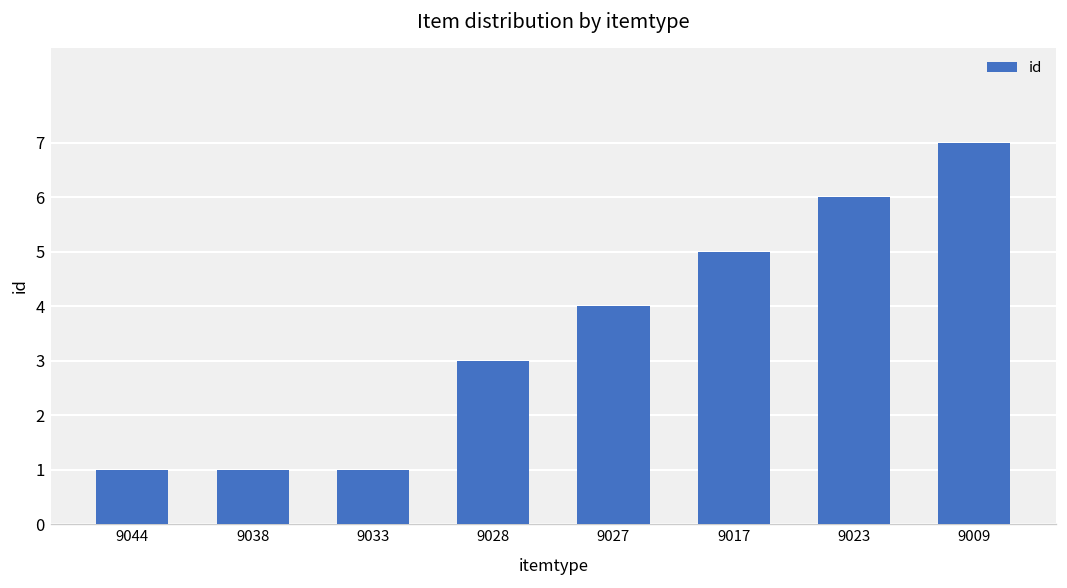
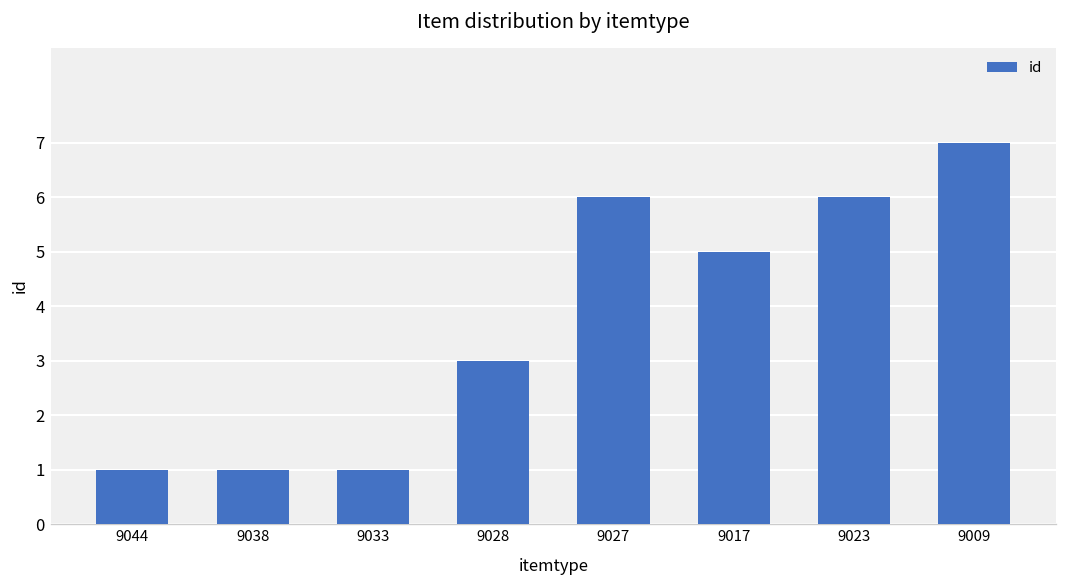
9027: 4 -> 6
